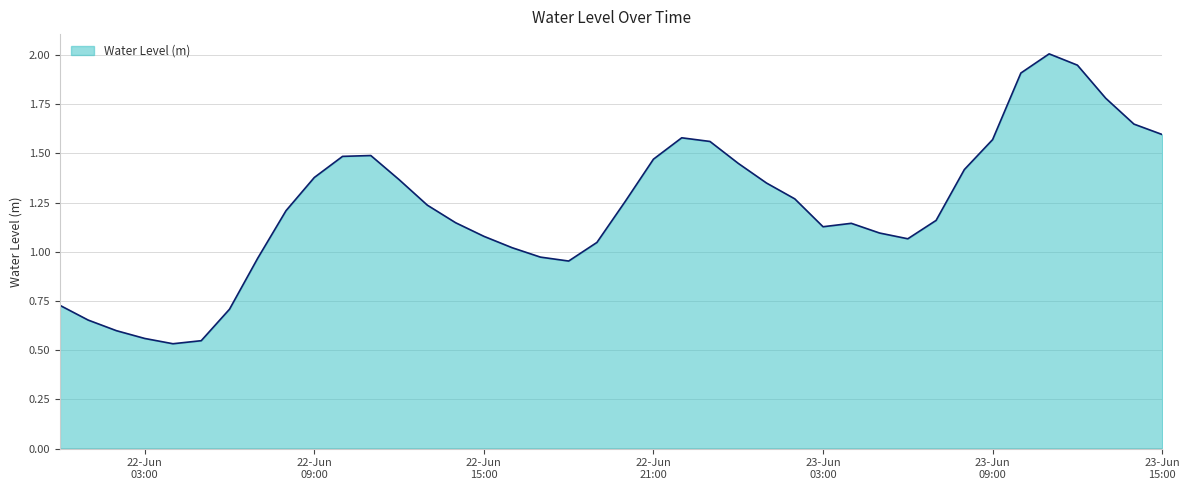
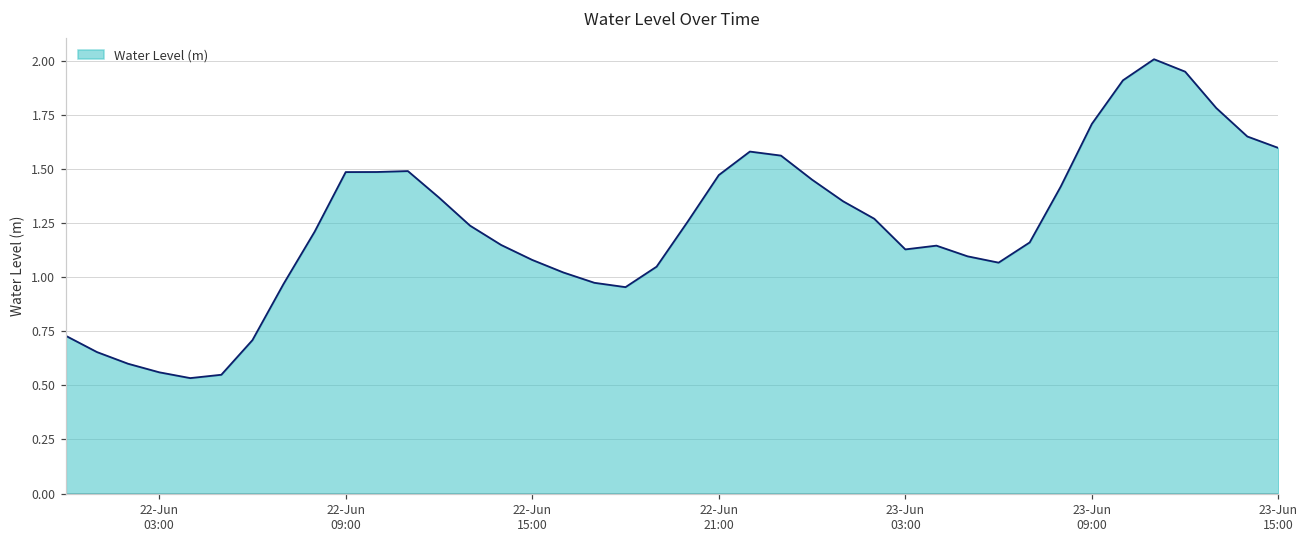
22-Jun 09:00: 1.38 -> 1.49
23-Jun 09:00: 1.57 -> 1.71
